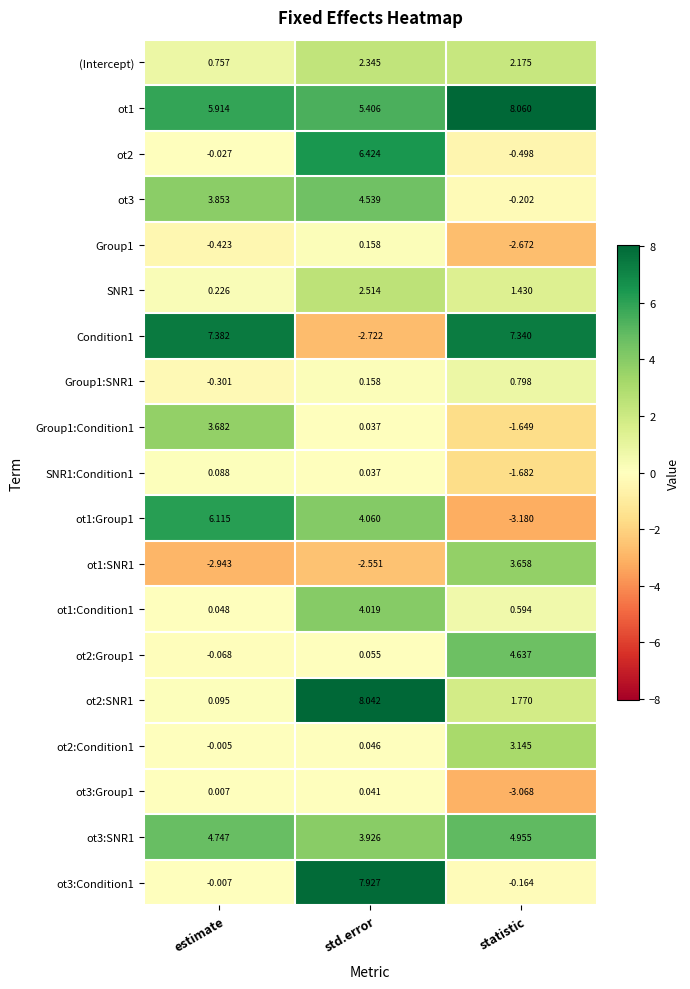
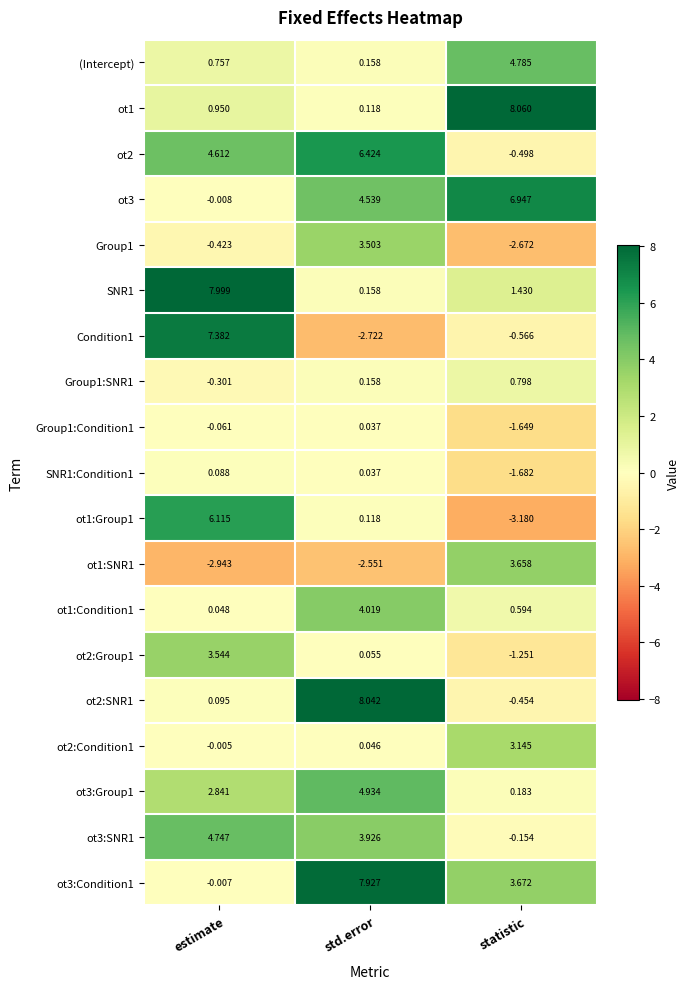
(Intercept), std.error: 2.345 -> 0.158
(Intercept), statistic: 2.175 -> 4.785
ot1, estimate: 5.914 -> 0.950
ot1, std.error: 5.406 -> 0.118
ot2, estimate: -0.027 -> 4.612
ot3, estimate: 3.853 -> -0.008
ot3, statistic: -0.202 -> 6.947
Group1, std.error: 0.158 -> 3.503
SNR1, estimate: 0.226 -> 7.999
SNR1, std.error: 2.514 -> 0.158
Condition1, statistic: 7.340 -> -0.566
Group1:Condition1, estimate: 3.682 -> -0.061
ot1:Group1, std.error: 4.060 -> 0.118
ot2:Group1, estimate: -0.068 -> 3.544
ot2:Group1, statistic: 4.637 -> -1.251
ot2:SNR1, statistic: 1.770 -> -0.454
ot3:Group1, estimate: 0.007 -> 2.841
ot3:Group1, std.error: 0.041 -> 4.934
ot3:Group1, statistic: -3.068 -> 0.183
ot3:SNR1, statistic: 4.955 -> -0.154
ot3:Condition1, statistic: -0.164 -> 3.672
